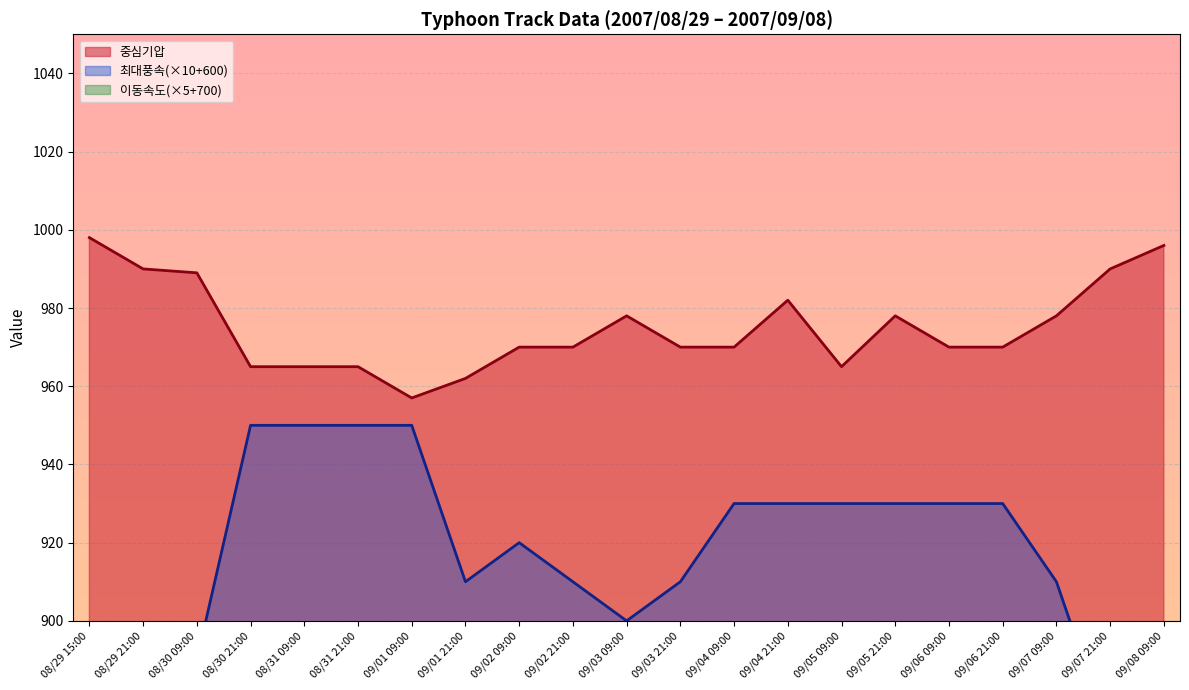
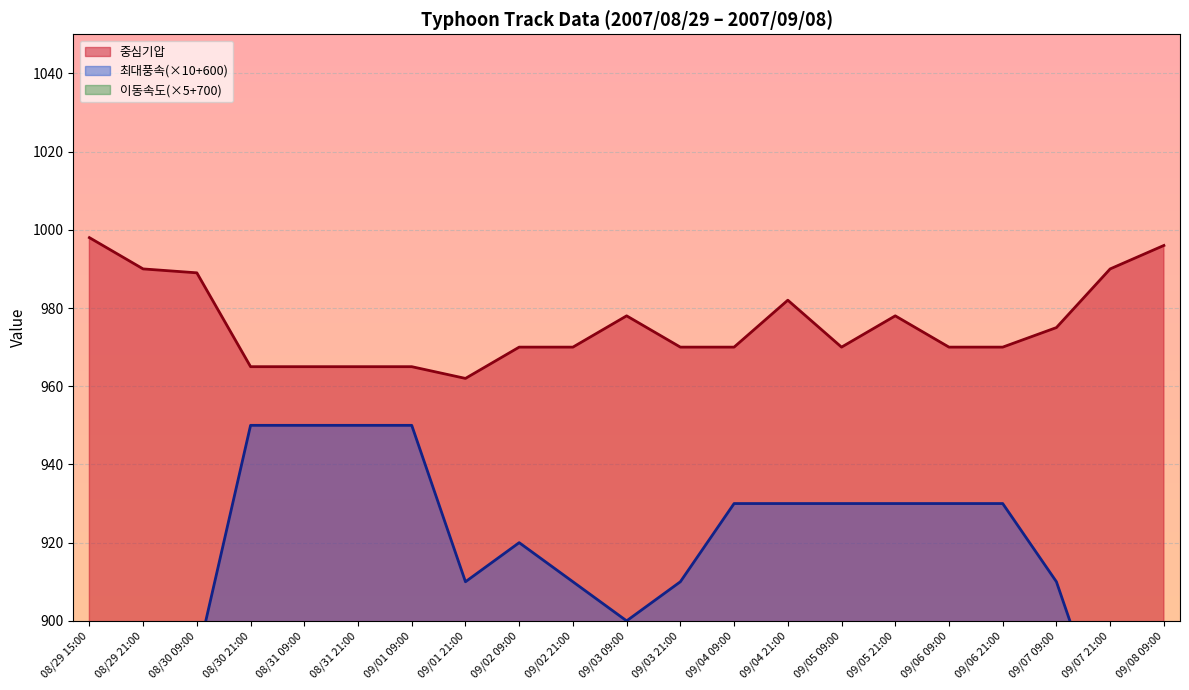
중심기압, 09/01 09:00: 957 -> 965
중심기압, 09/05 09:00: 965 -> 970
중심기압, 09/07 09:00: 978 -> 975
